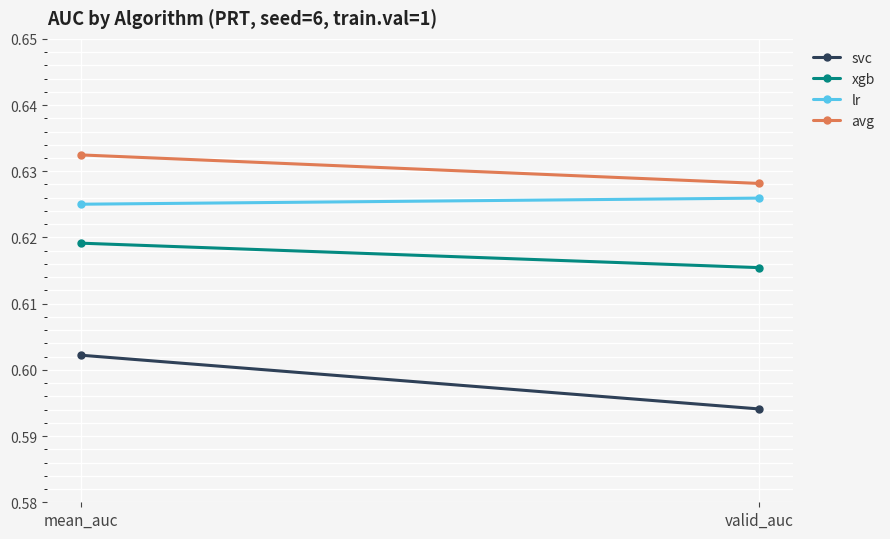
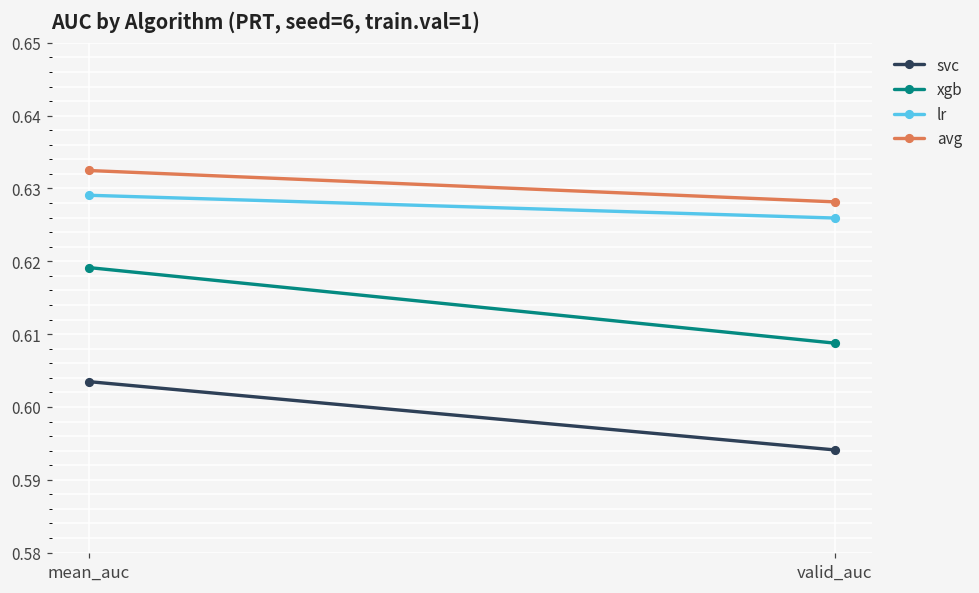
svc, mean_auc: 0.602 -> 0.603
lr, mean_auc: 0.625 -> 0.629
xgb, valid_auc: 0.615 -> 0.609
